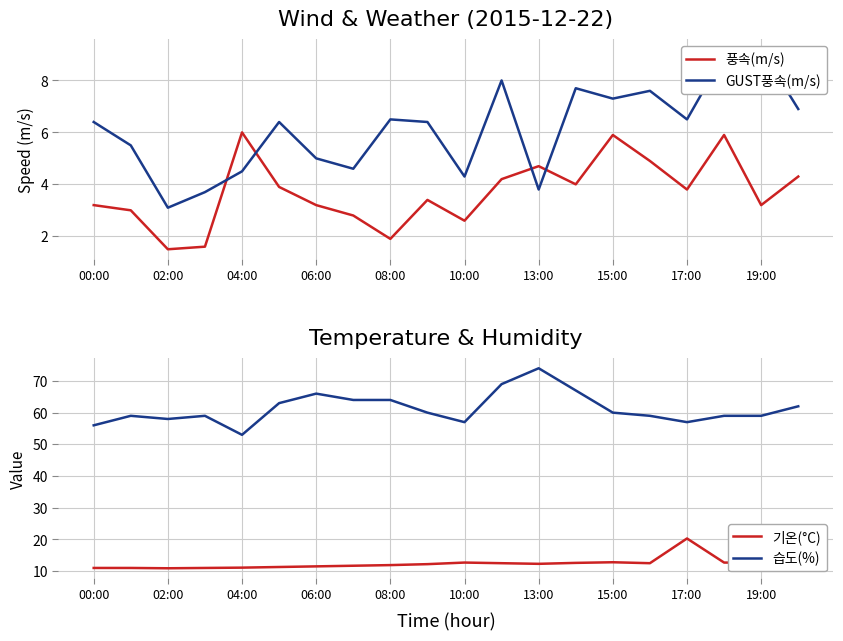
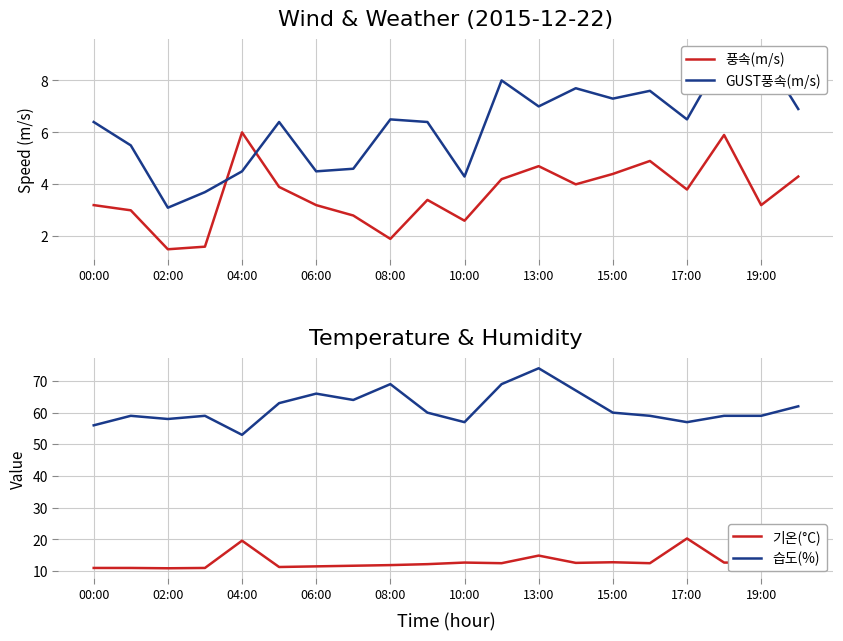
Wind & Weather (2015-12-22), GUST풍속(m/s), 06:00: 5.0 -> 4.5
Wind & Weather (2015-12-22), GUST풍속(m/s), 13:00: 3.8 -> 7.0
Wind & Weather (2015-12-22), 풍속(m/s), 15:00: 5.9 -> 4.4
Temperature & Humidity, 기온(°C), 04:00: 11 -> 20
Temperature & Humidity, 습도(%), 08:00: 64 -> 69
Temperature & Humidity, 기온(°C), 13:00: 12 -> 15
